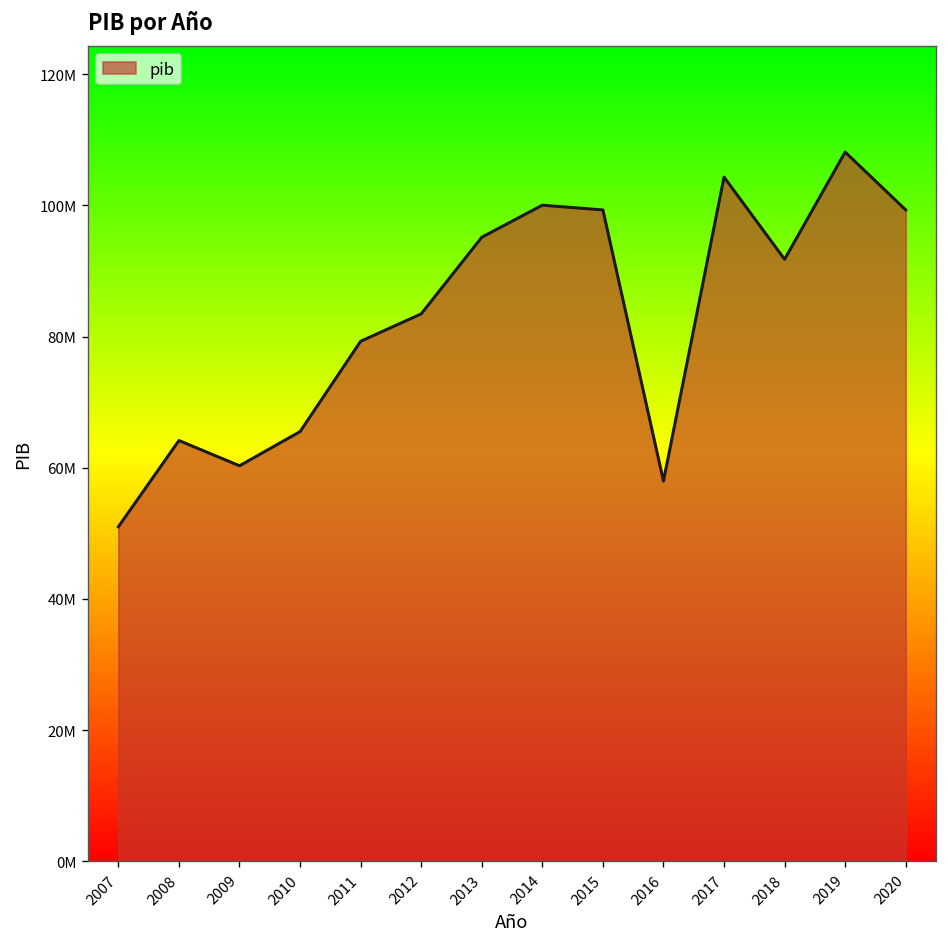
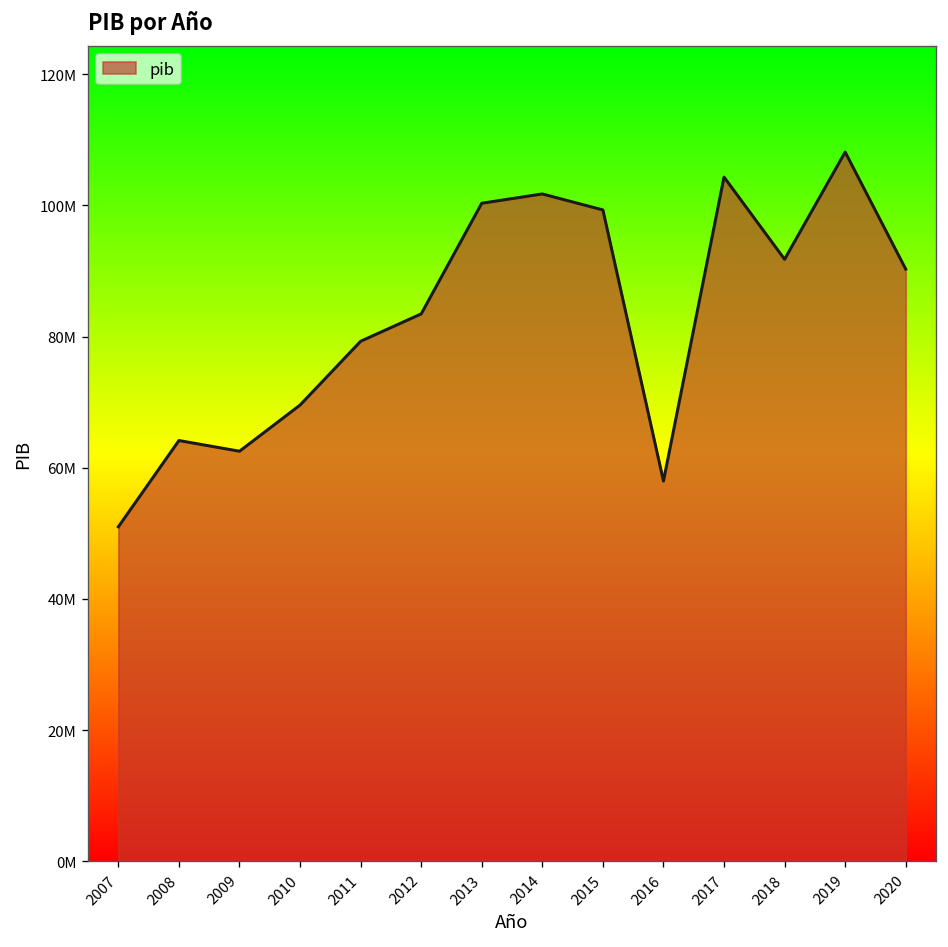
2009: 60000000 -> 63000000
2010: 66000000 -> 70000000
2013: 95000000 -> 100000000
2014: 100000000 -> 102000000
2020: 99000000 -> 90000000
